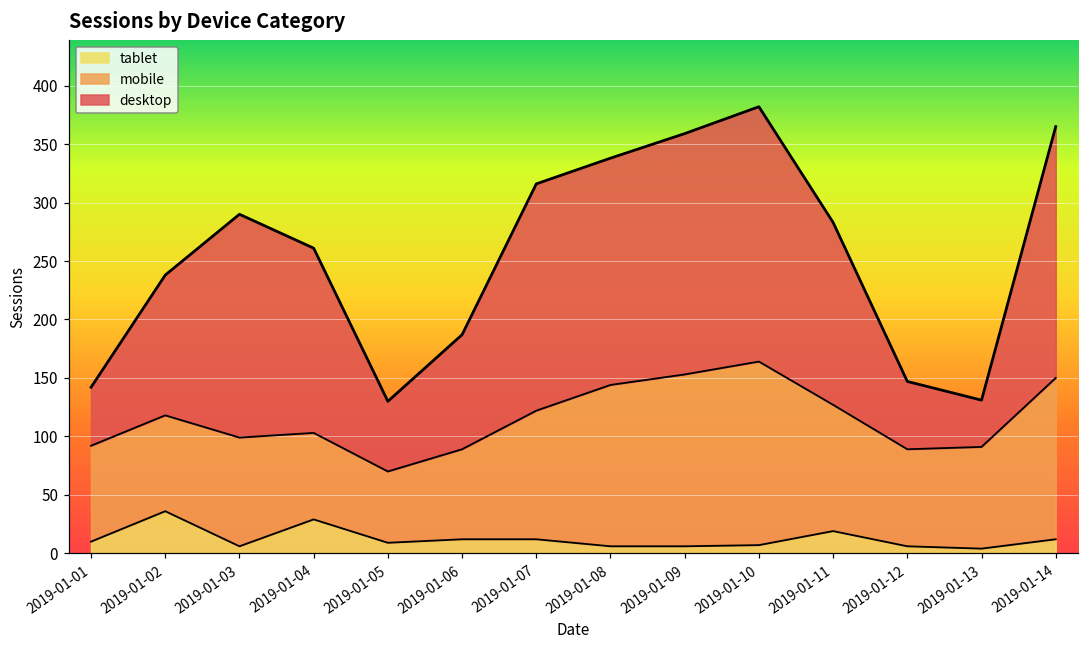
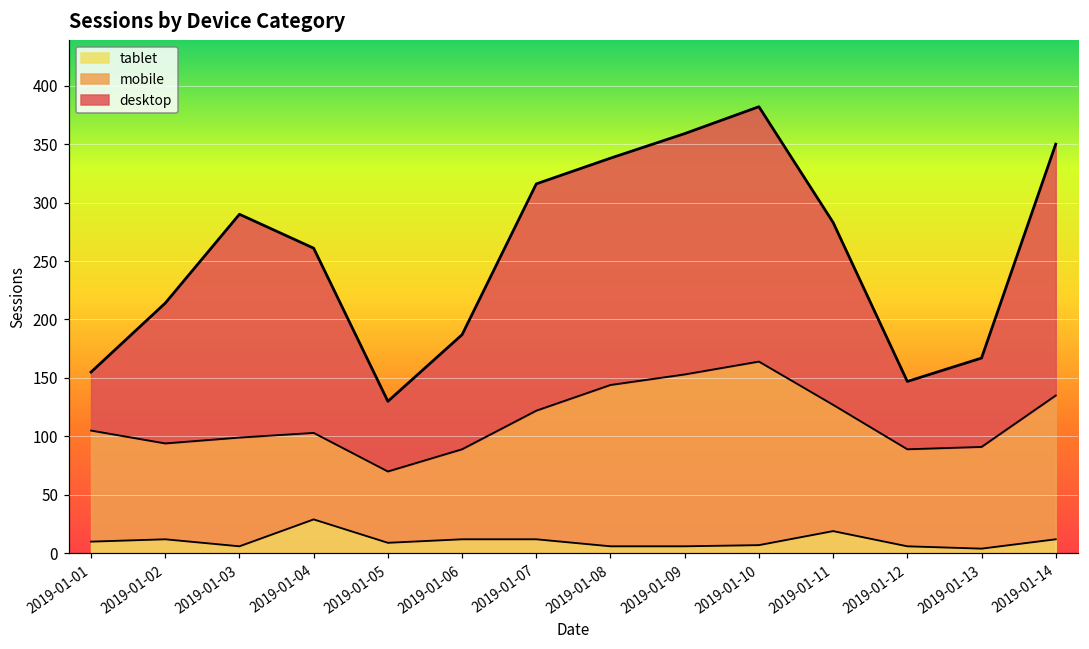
mobile, 2019-01-01: 82 -> 95
tablet, 2019-01-02: 36 -> 12
desktop, 2019-01-13: 40 -> 76
mobile, 2019-01-14: 138 -> 123
